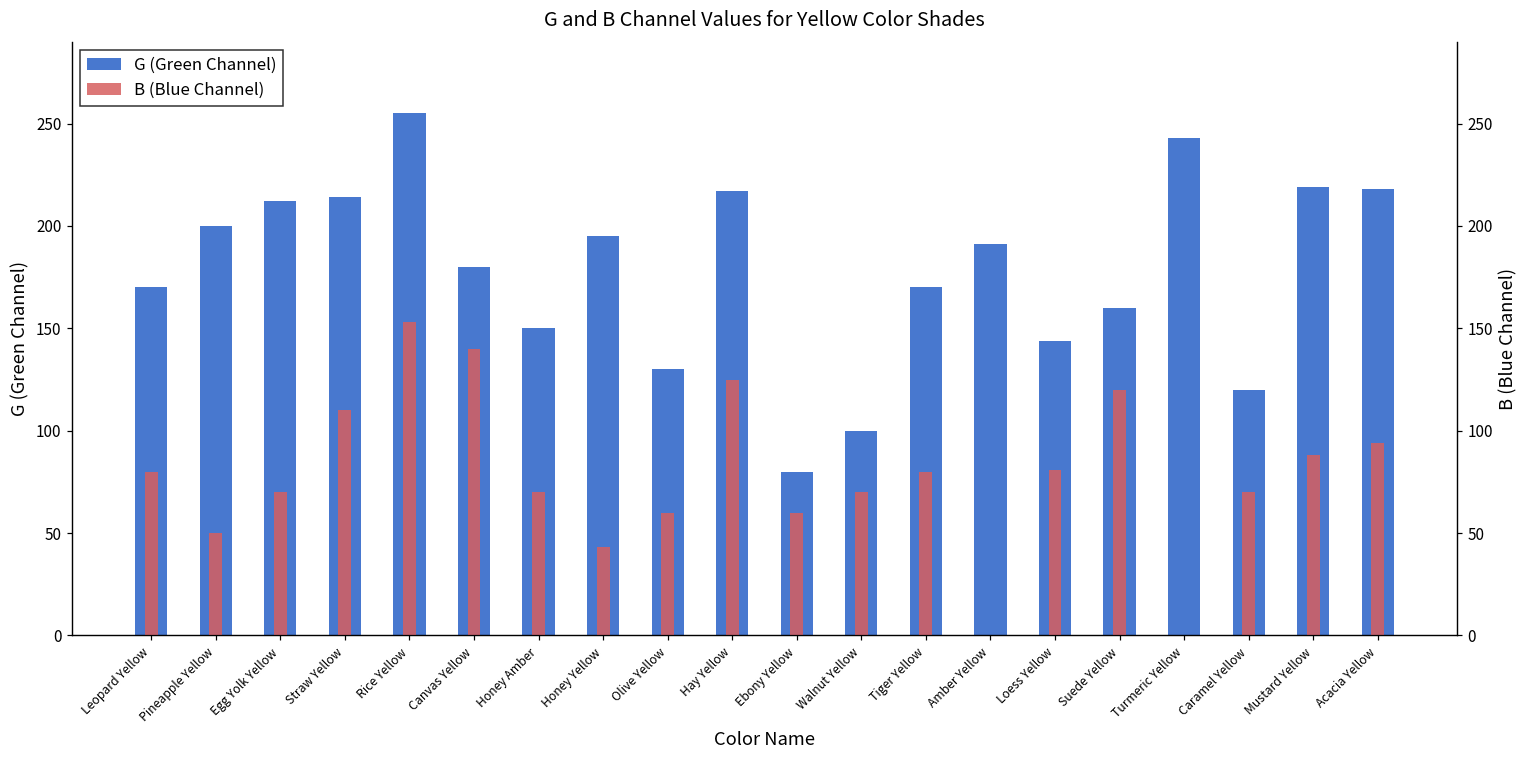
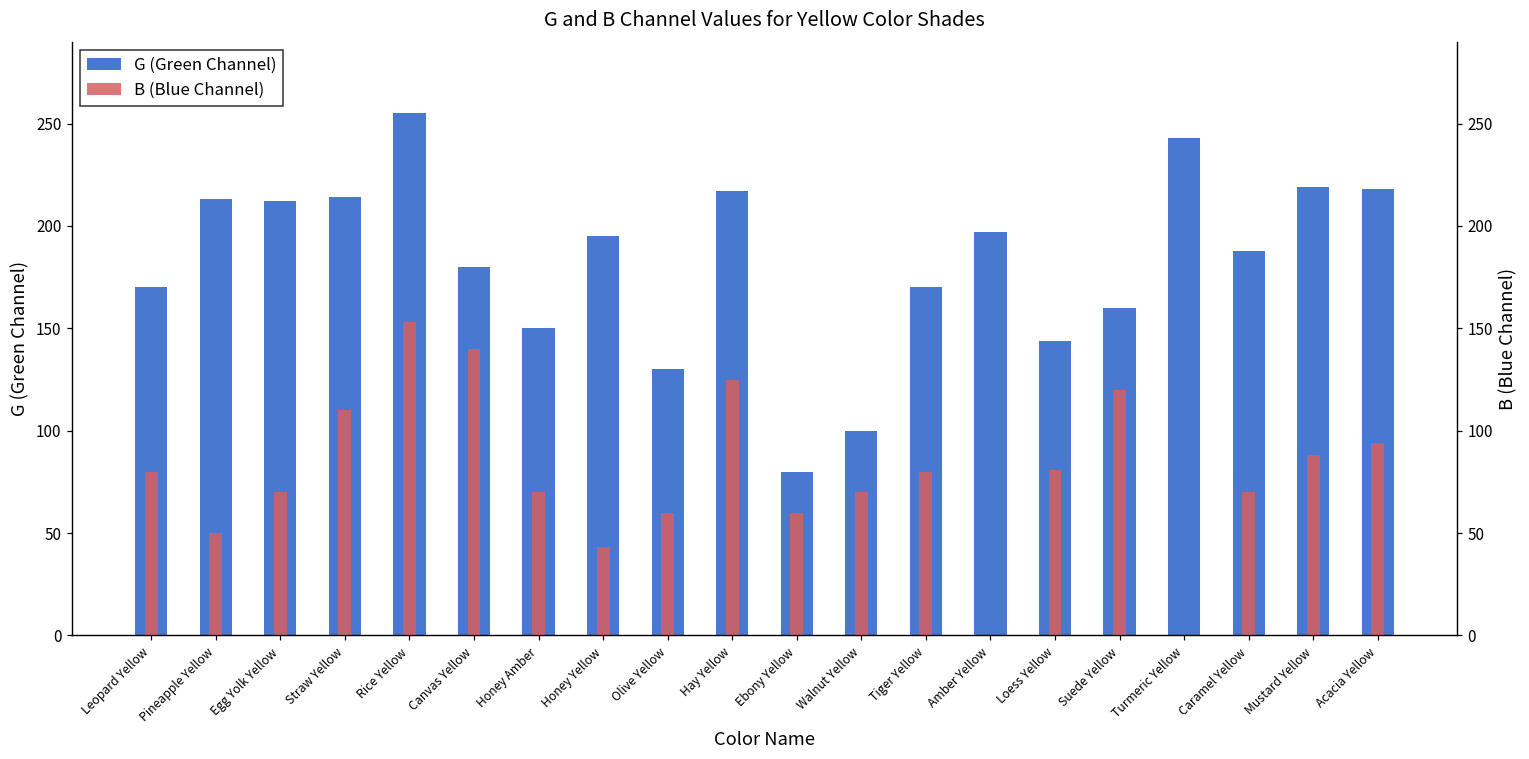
G (Green Channel), Pineapple Yellow: 200 -> 213
G (Green Channel), Amber Yellow: 191 -> 197
G (Green Channel), Caramel Yellow: 120 -> 188
